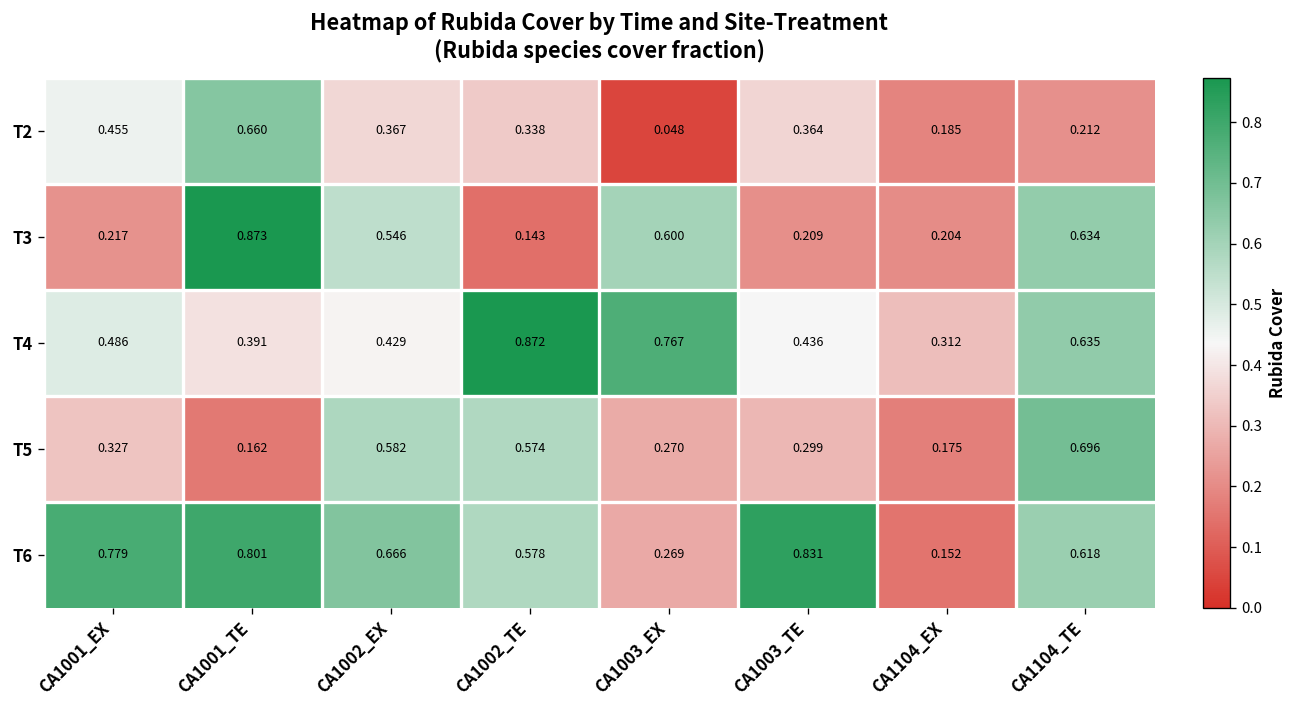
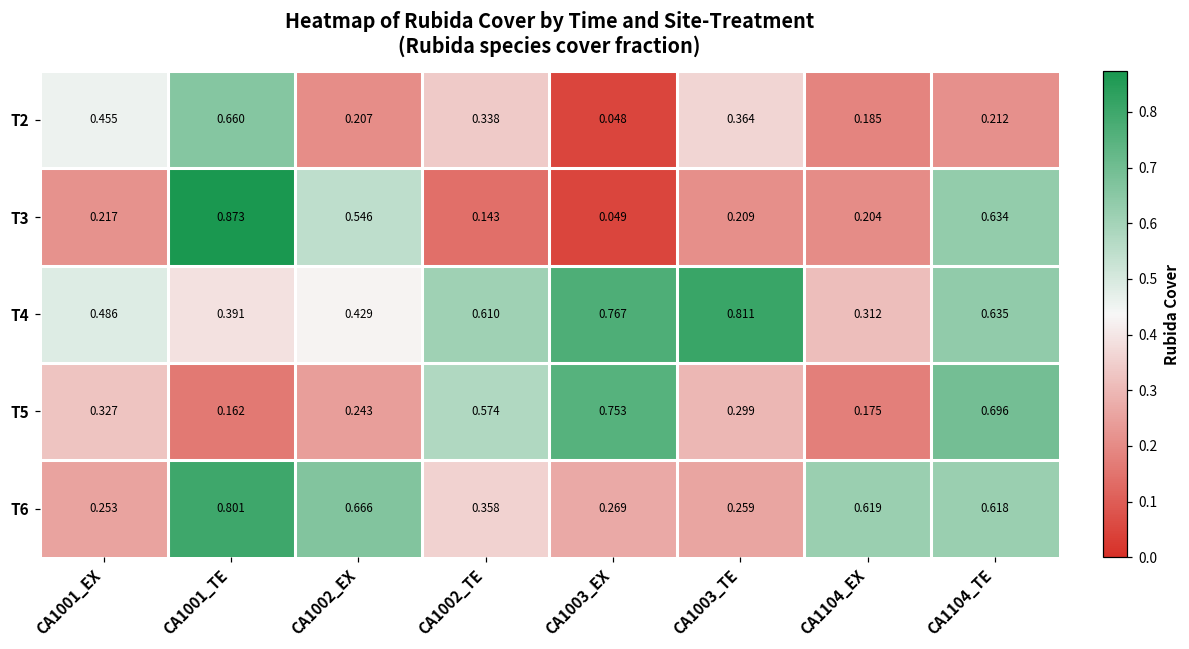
T2, CA1002_EX: 0.367 -> 0.207
T3, CA1003_EX: 0.600 -> 0.049
T4, CA1002_TE: 0.872 -> 0.610
T4, CA1003_TE: 0.436 -> 0.811
T5, CA1002_EX: 0.582 -> 0.243
T5, CA1003_EX: 0.270 -> 0.753
T6, CA1001_EX: 0.779 -> 0.253
T6, CA1002_TE: 0.578 -> 0.358
T6, CA1003_TE: 0.831 -> 0.259
T6, CA1104_EX: 0.152 -> 0.619
